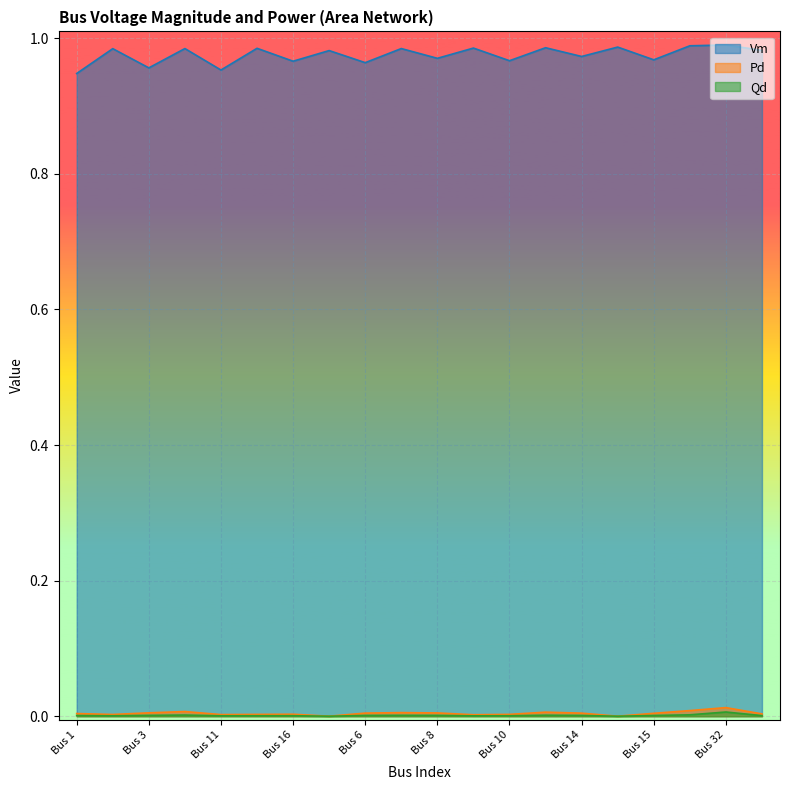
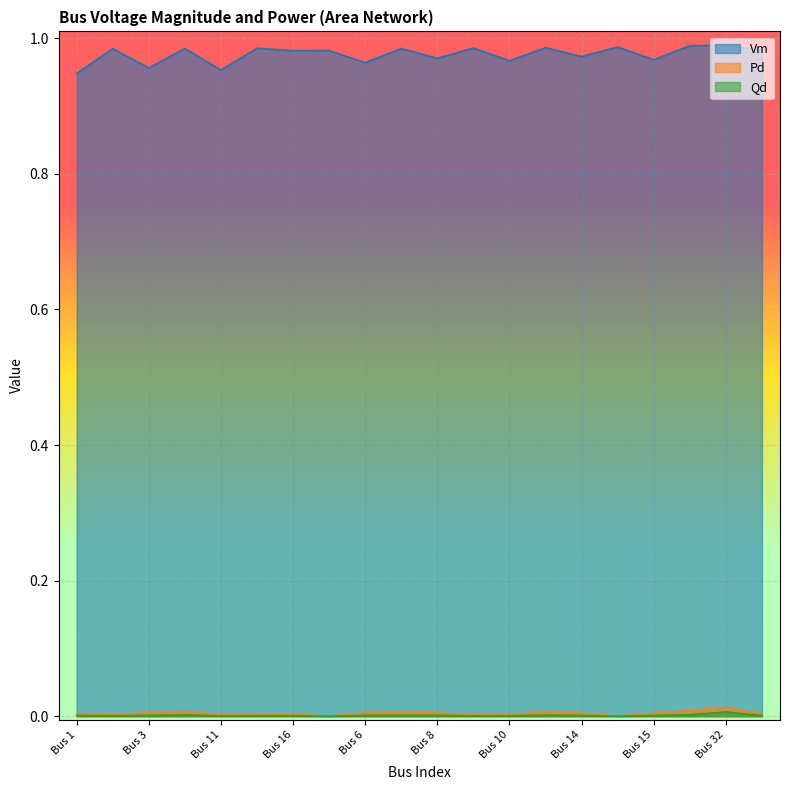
Vm, Bus 16: 0.97 -> 0.98
